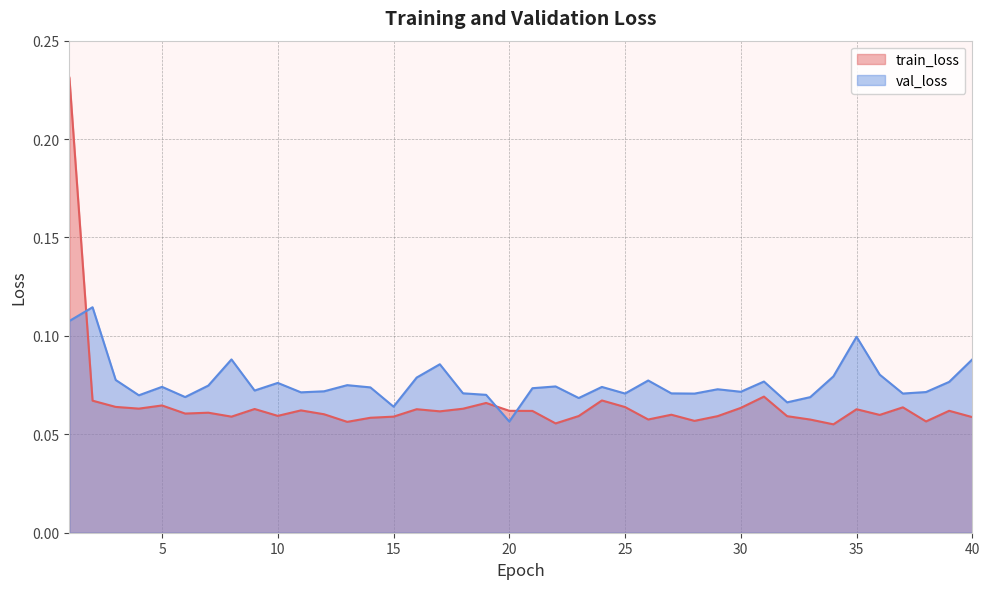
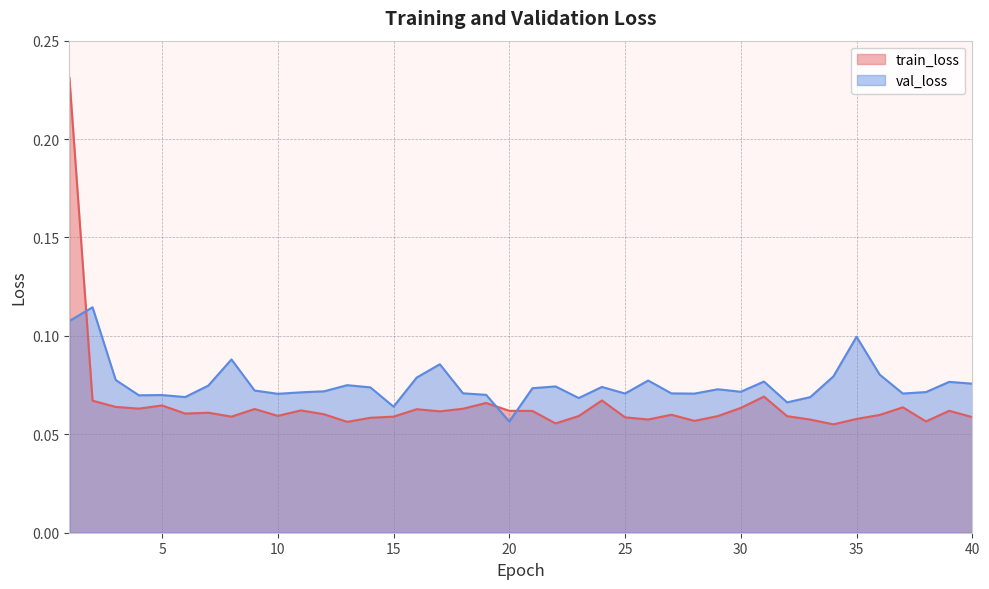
val_loss, 5: 0.074 -> 0.070
val_loss, 10: 0.076 -> 0.071
train_loss, 25: 0.064 -> 0.059
train_loss, 35: 0.063 -> 0.058
val_loss, 40: 0.088 -> 0.076
